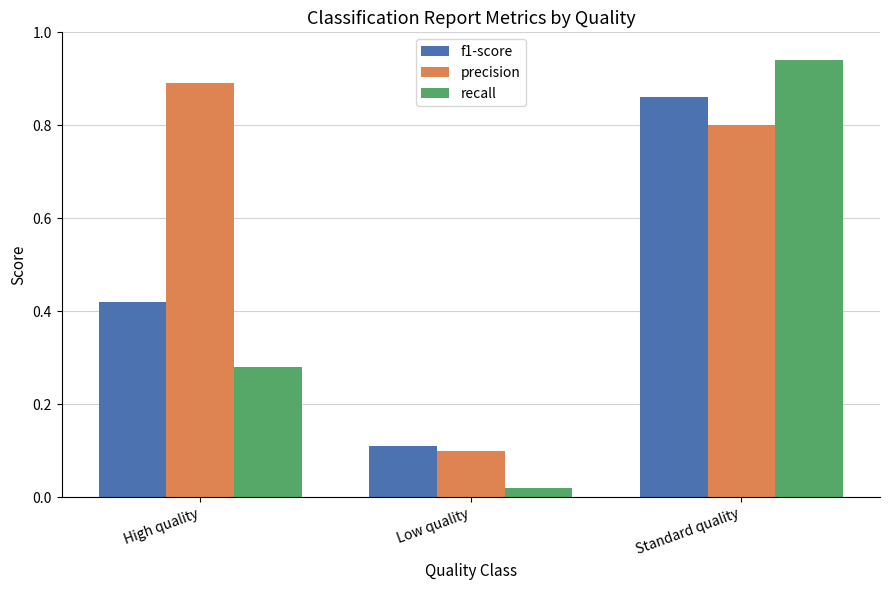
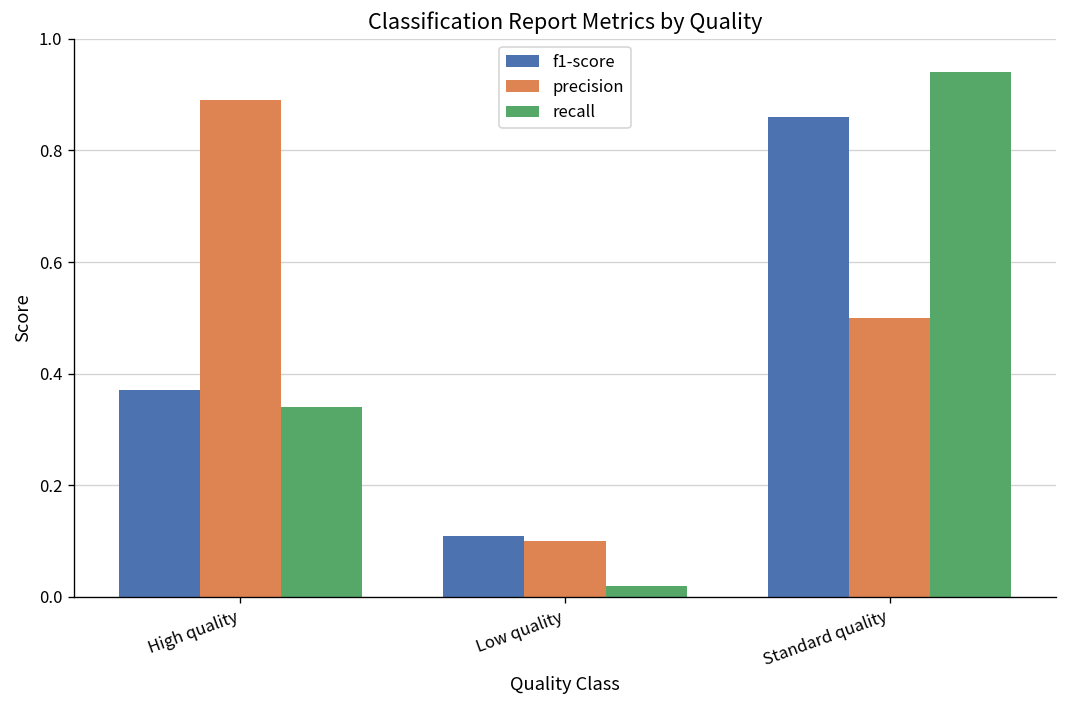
f1-score, High quality: 0.42 -> 0.37
recall, High quality: 0.28 -> 0.34
precision, Standard quality: 0.8 -> 0.5
